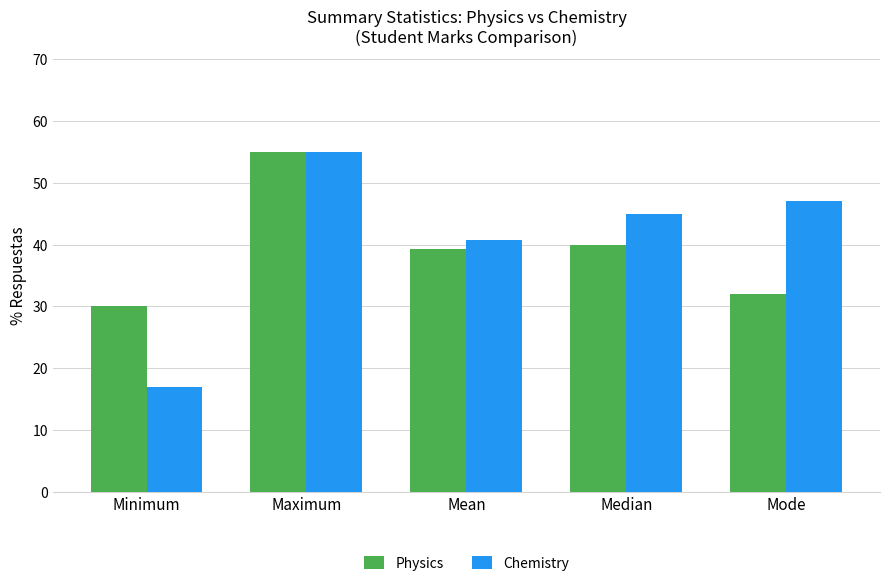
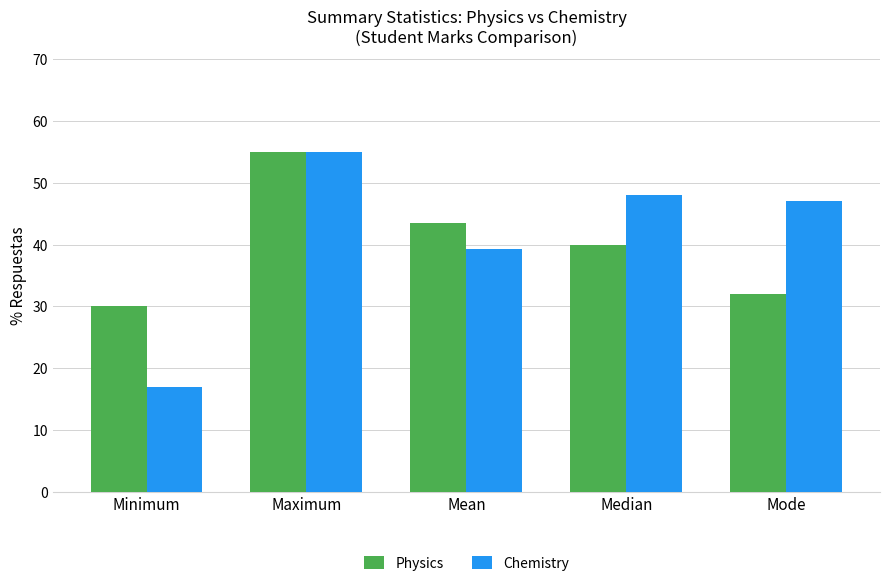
Physics, Mean: 39 -> 44
Chemistry, Mean: 41 -> 39
Chemistry, Median: 45 -> 48
